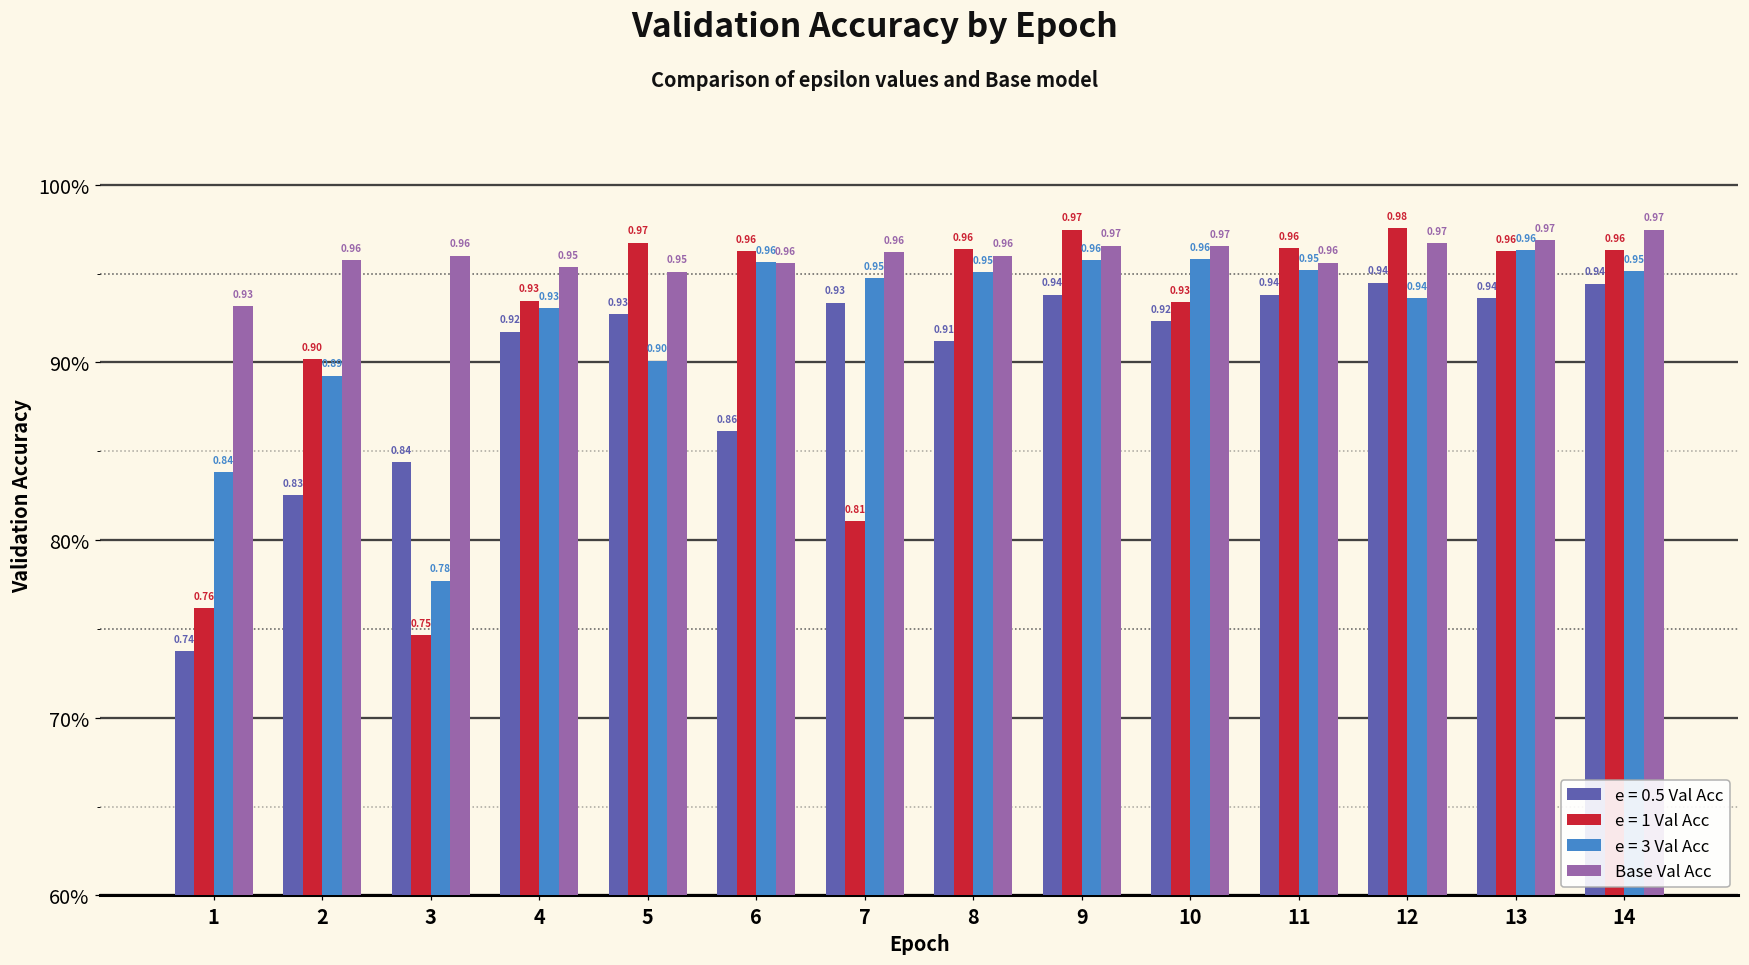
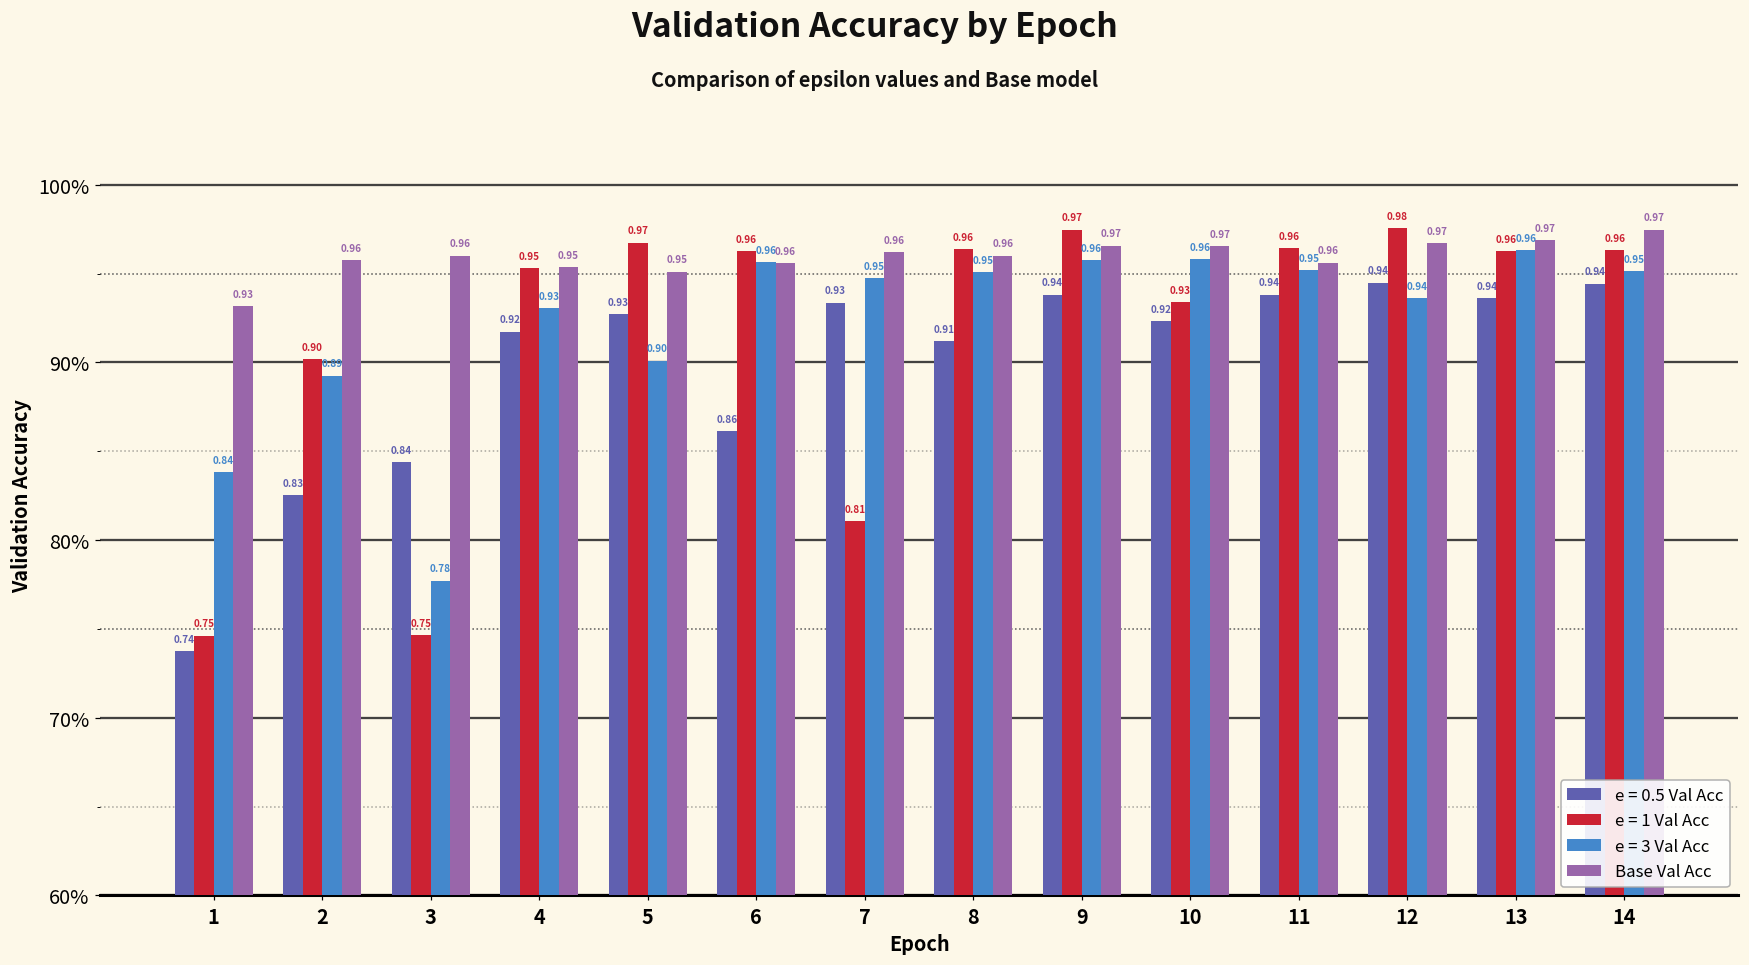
e = 1 Val Acc, 1: 0.76 -> 0.75
e = 1 Val Acc, 4: 0.93 -> 0.95
